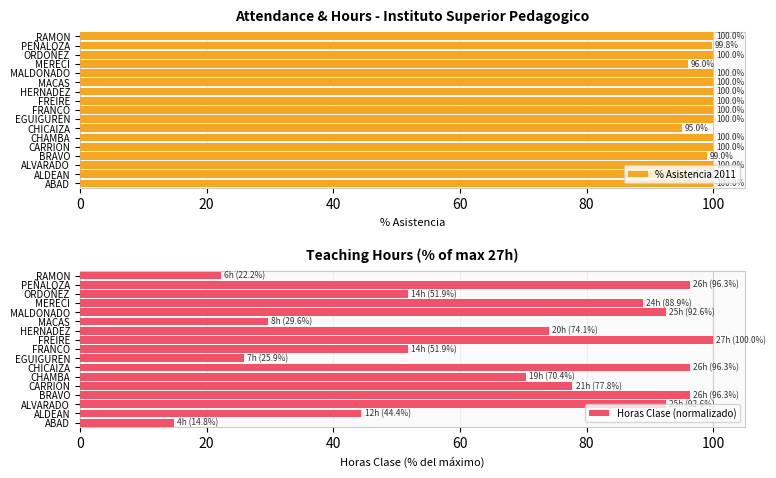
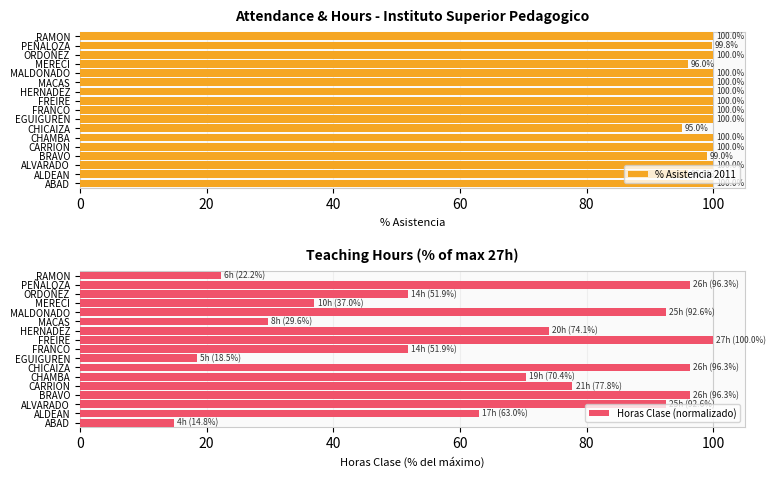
Teaching Hours (% of max 27h), MERECI: 24h (88.9%) -> 10h (37.0%)
Teaching Hours (% of max 27h), EGUIGUREN: 7h (25.9%) -> 5h (18.5%)
Teaching Hours (% of max 27h), ALDEAN: 12h (44.4%) -> 17h (63.0%)
